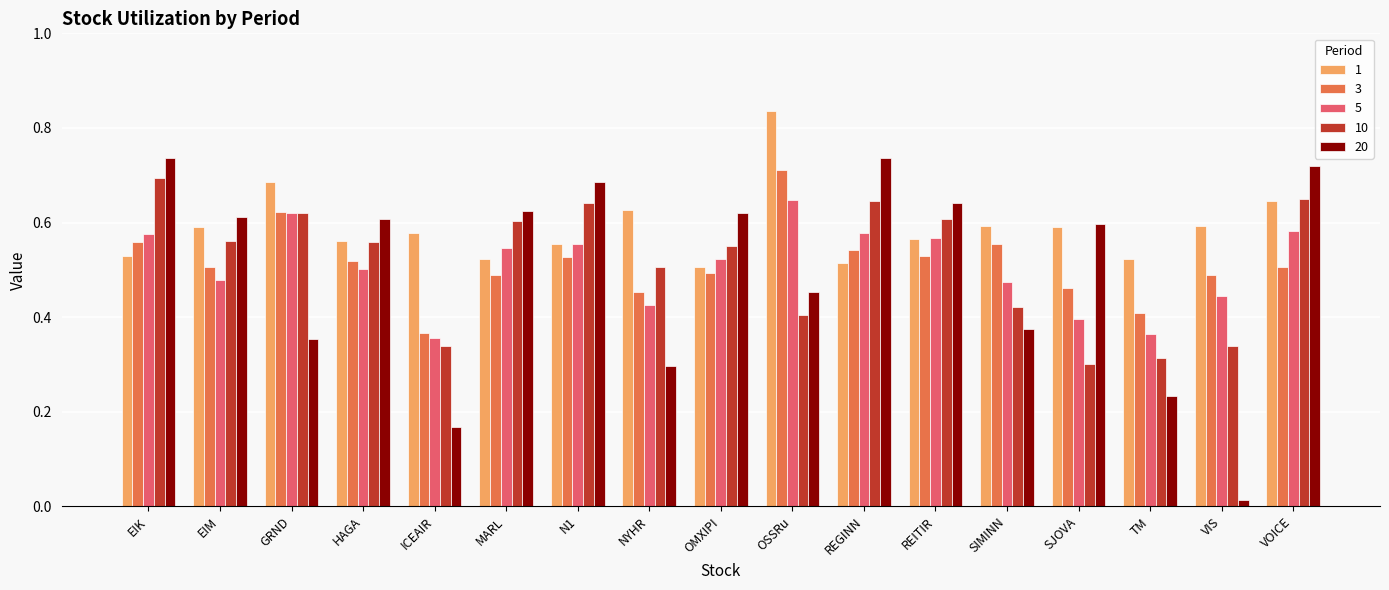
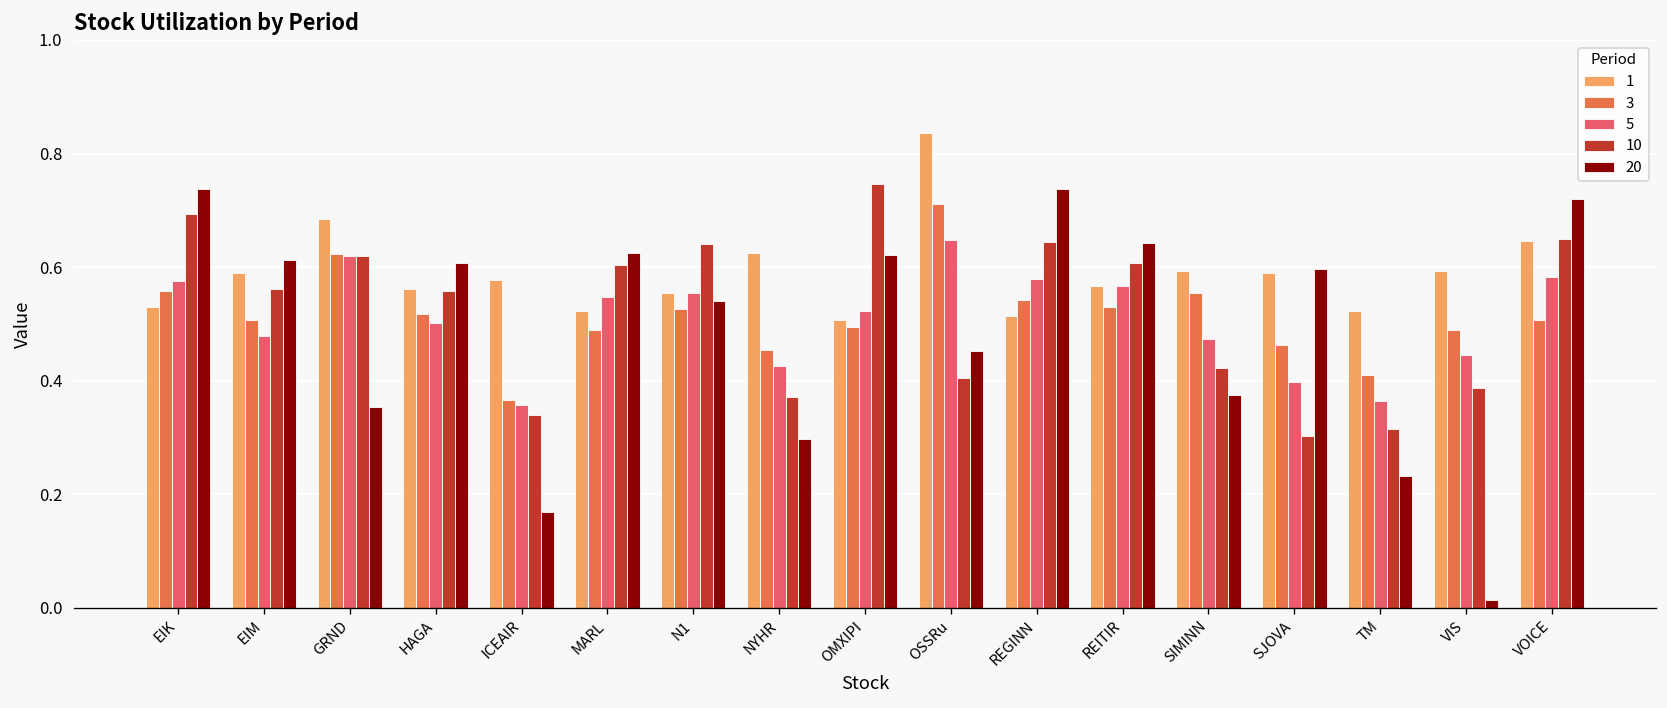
20, N1: 0.69 -> 0.54
10, NYHR: 0.51 -> 0.37
10, OMXIPI: 0.55 -> 0.75
10, VIS: 0.34 -> 0.39
